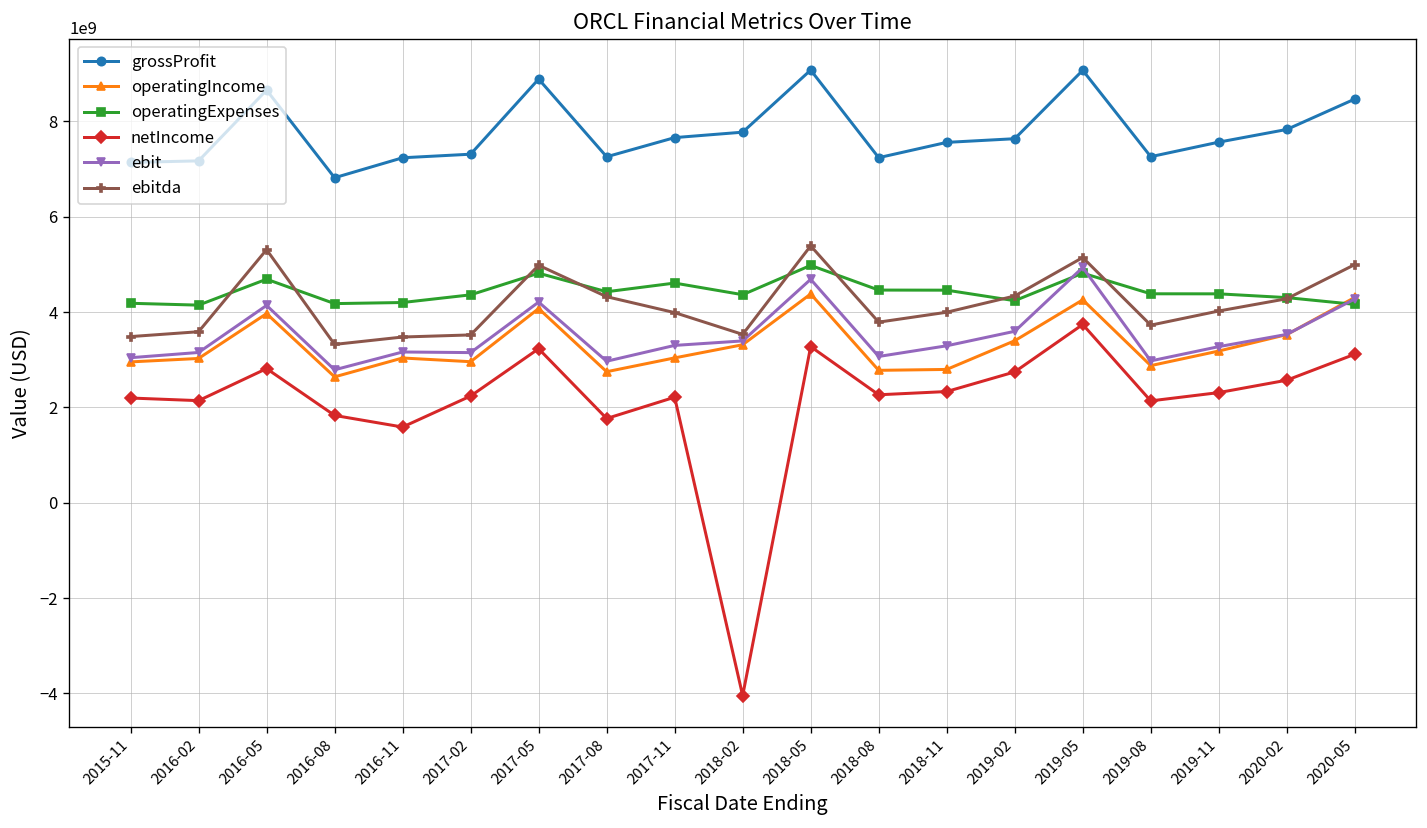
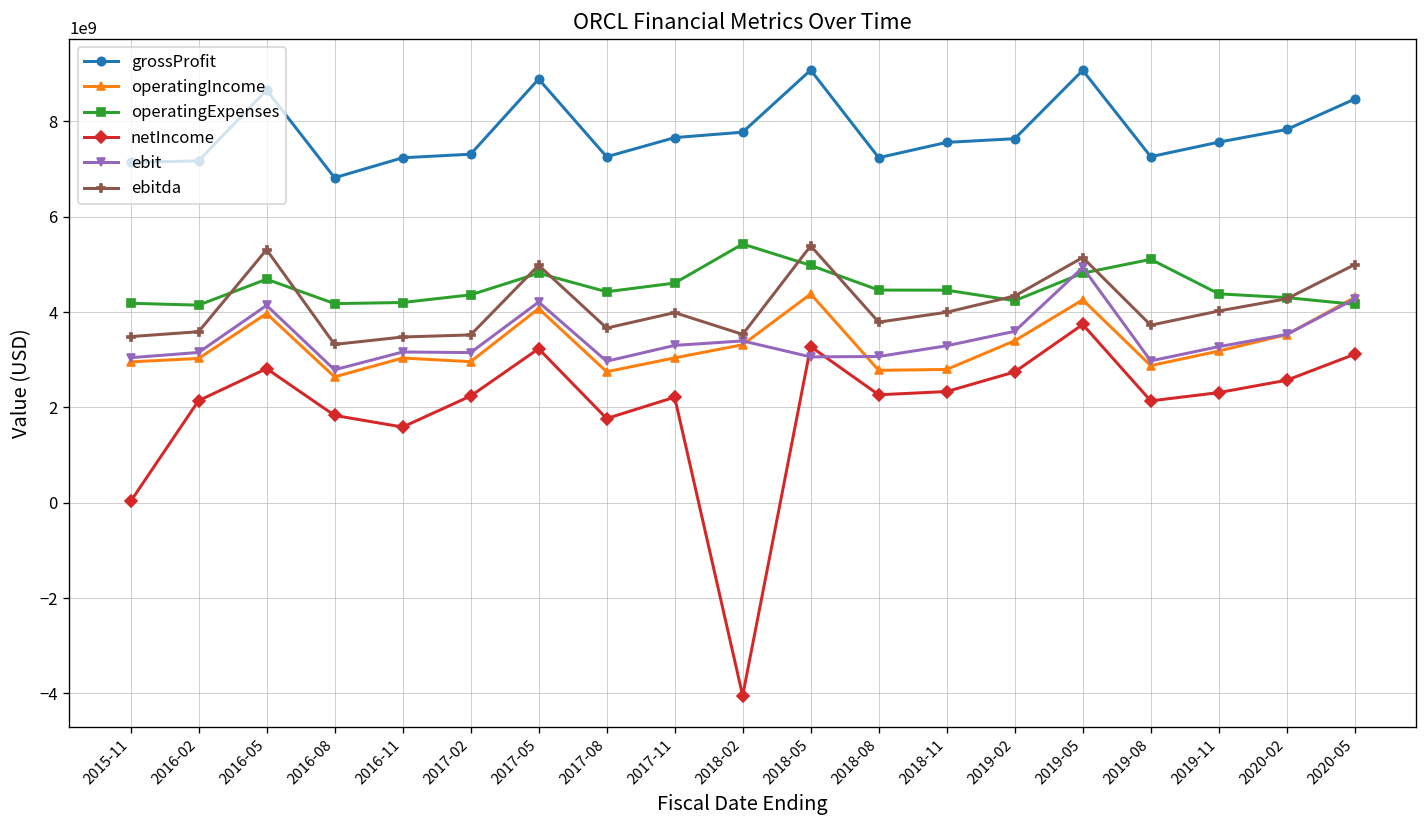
netIncome, 2015-11: 2200000000 -> 0
ebitda, 2017-08: 4300000000 -> 3700000000
operatingExpenses, 2018-02: 4400000000 -> 5400000000
ebit, 2018-05: 4700000000 -> 3100000000
operatingExpenses, 2019-08: 4400000000 -> 5100000000
